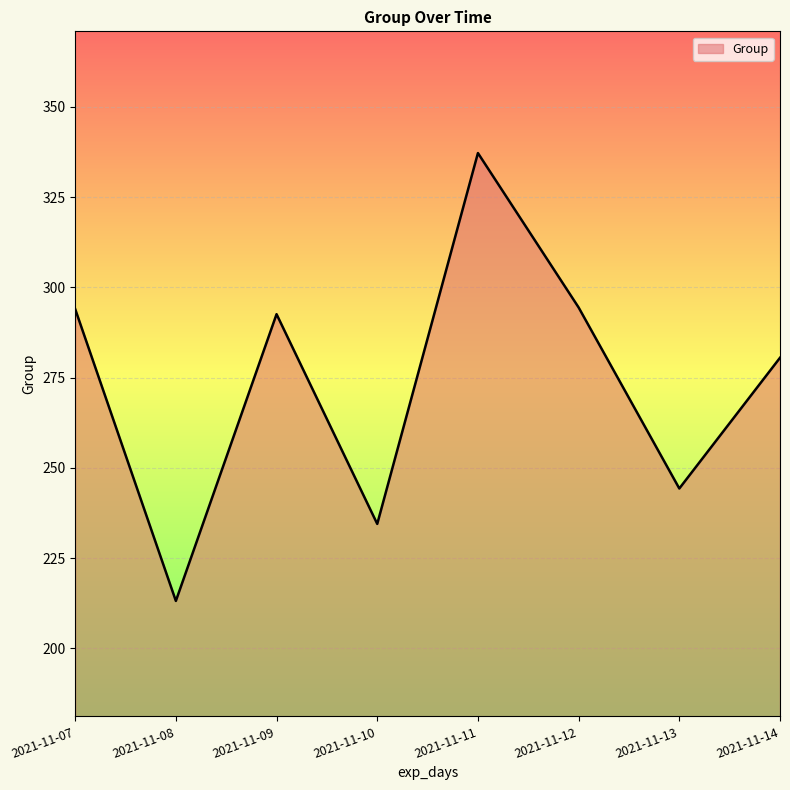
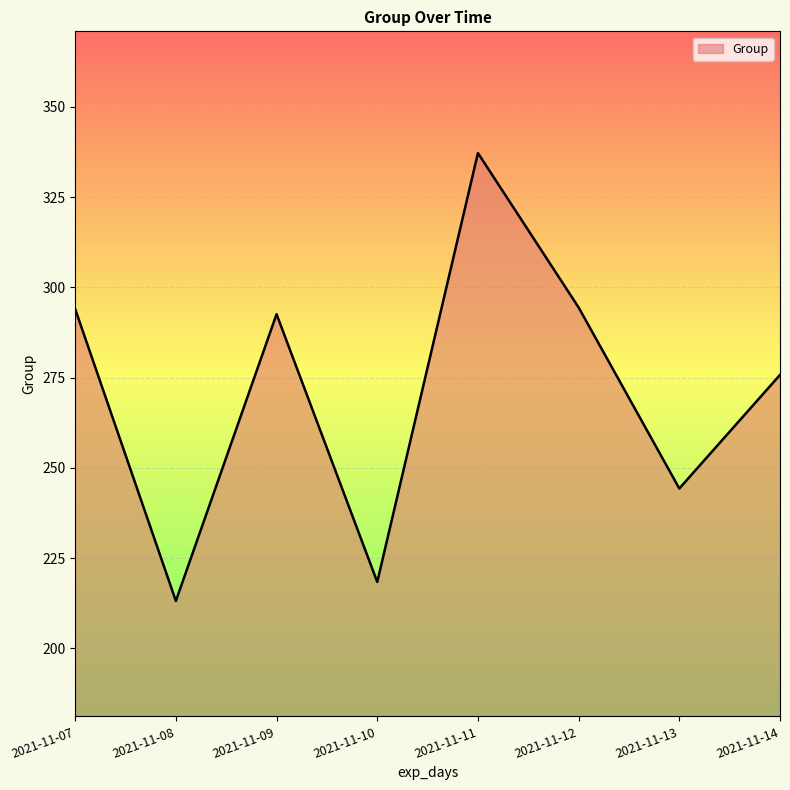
2021-11-10: 234 -> 218
2021-11-14: 281 -> 276
